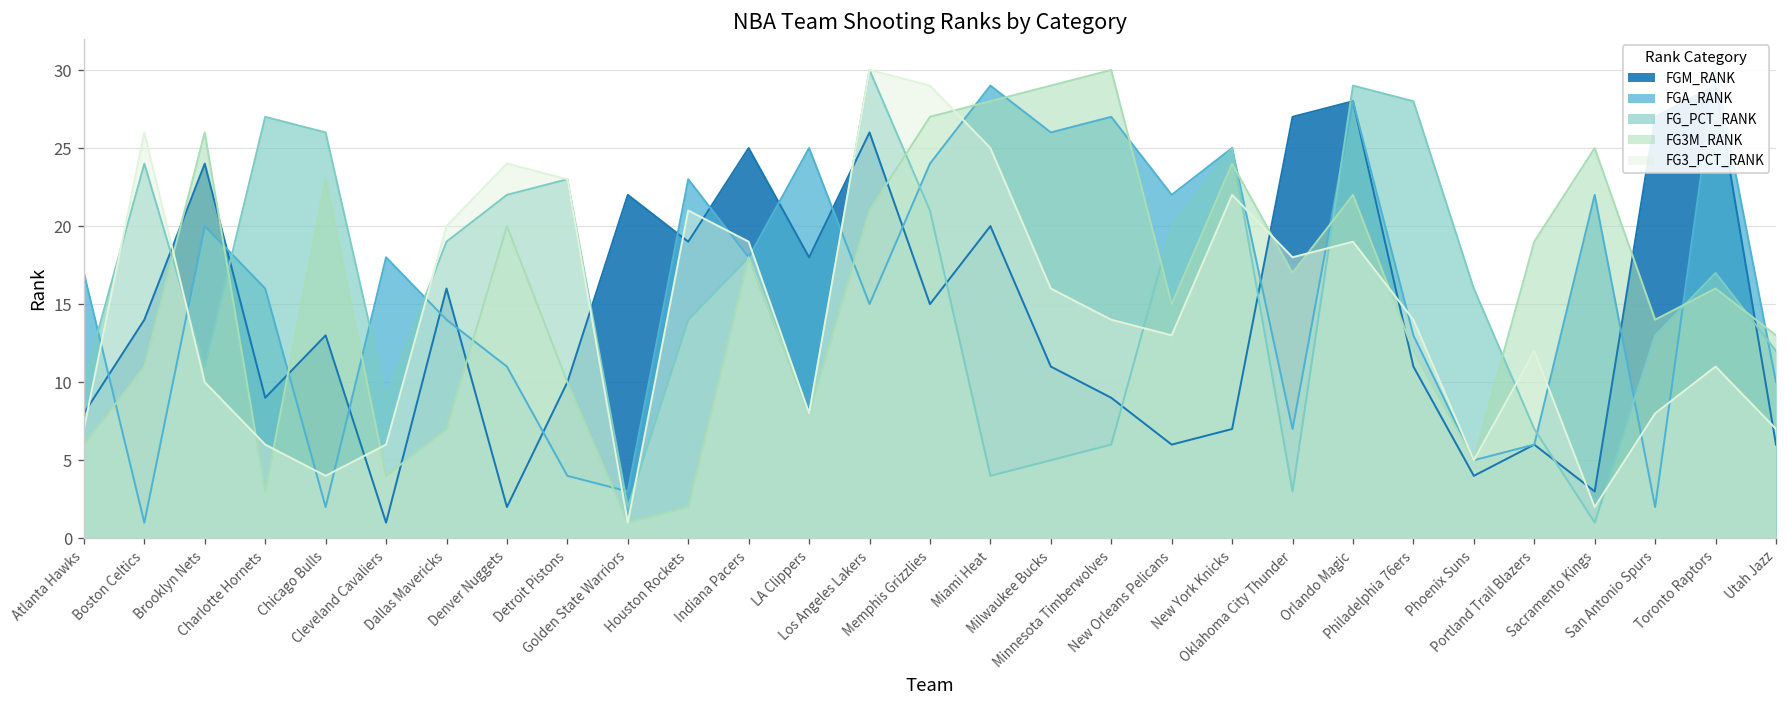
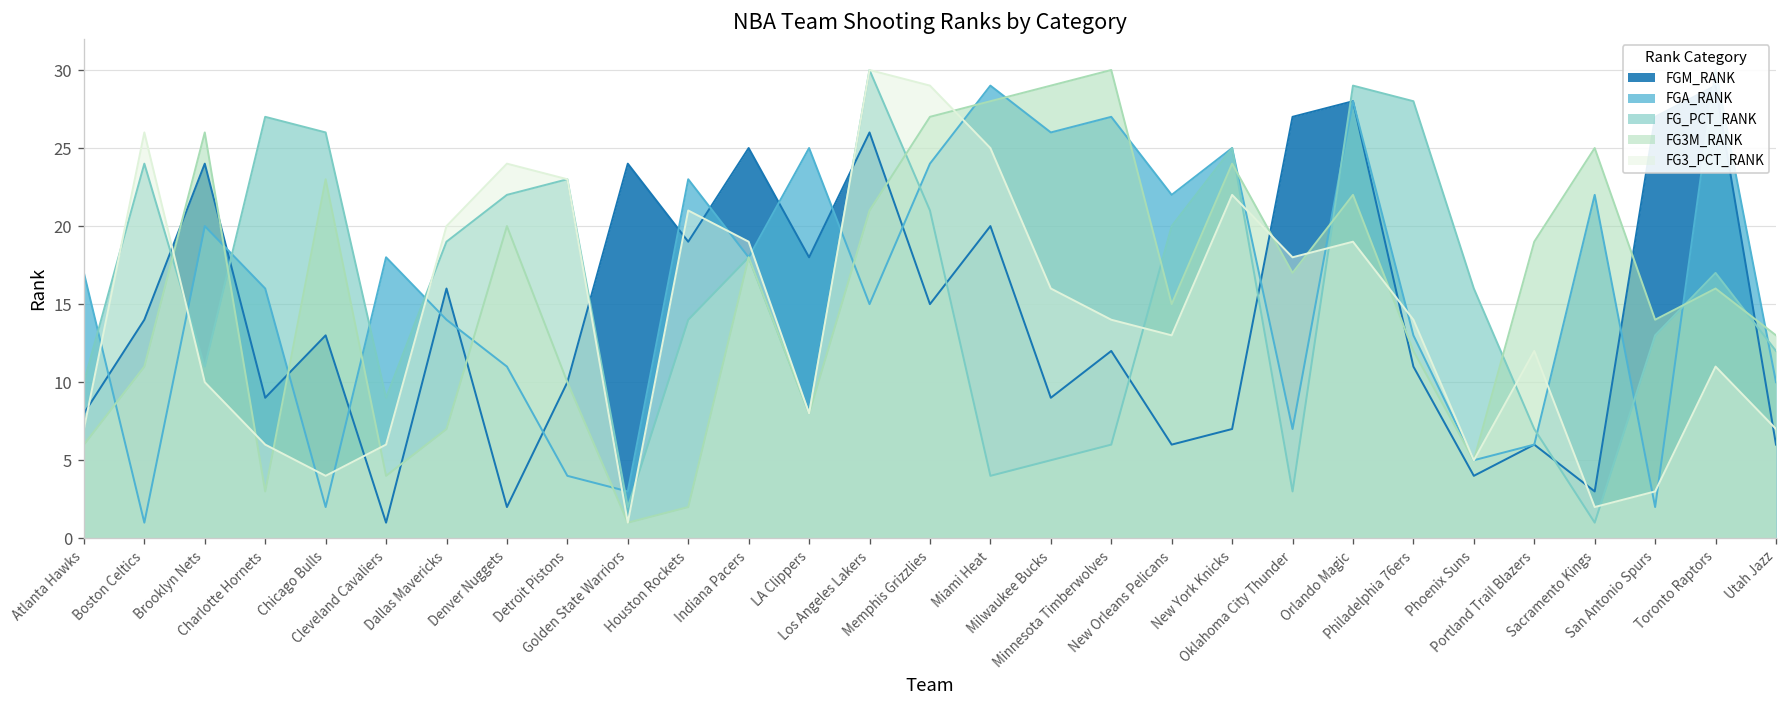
FGM_RANK, Golden State Warriors: 22 -> 24
FGM_RANK, Milwaukee Bucks: 11 -> 9
FGM_RANK, Minnesota Timberwolves: 9 -> 12
FG3_PCT_RANK, San Antonio Spurs: 8 -> 3
